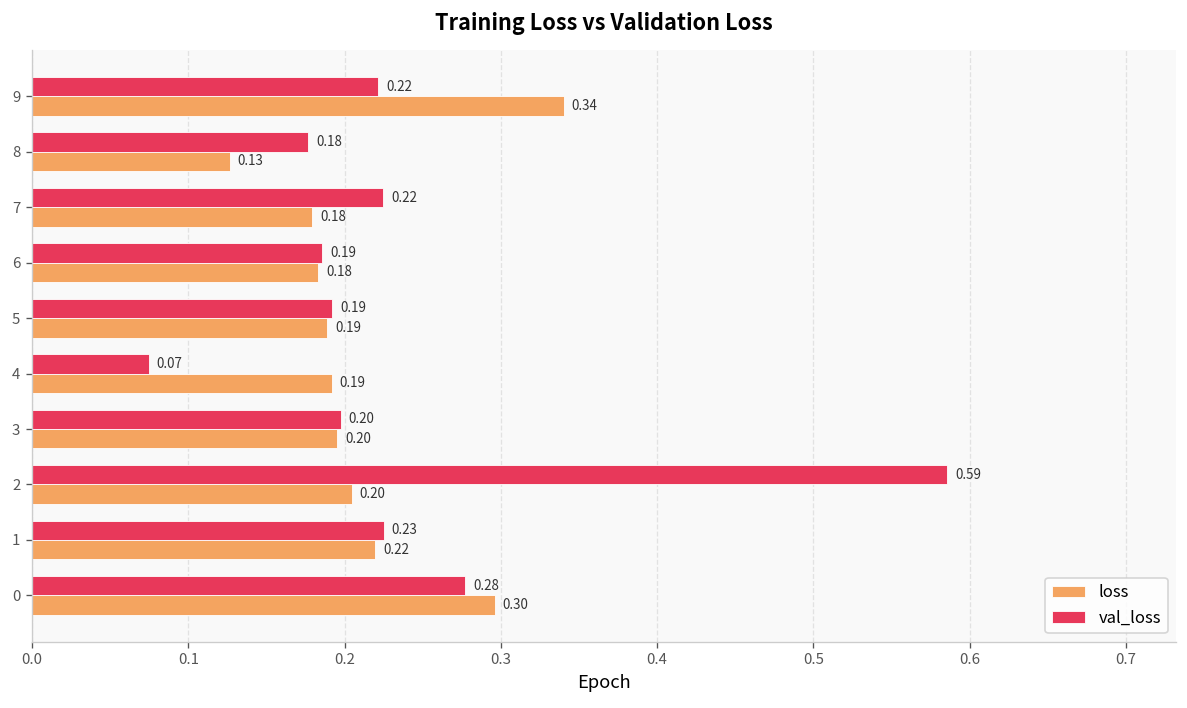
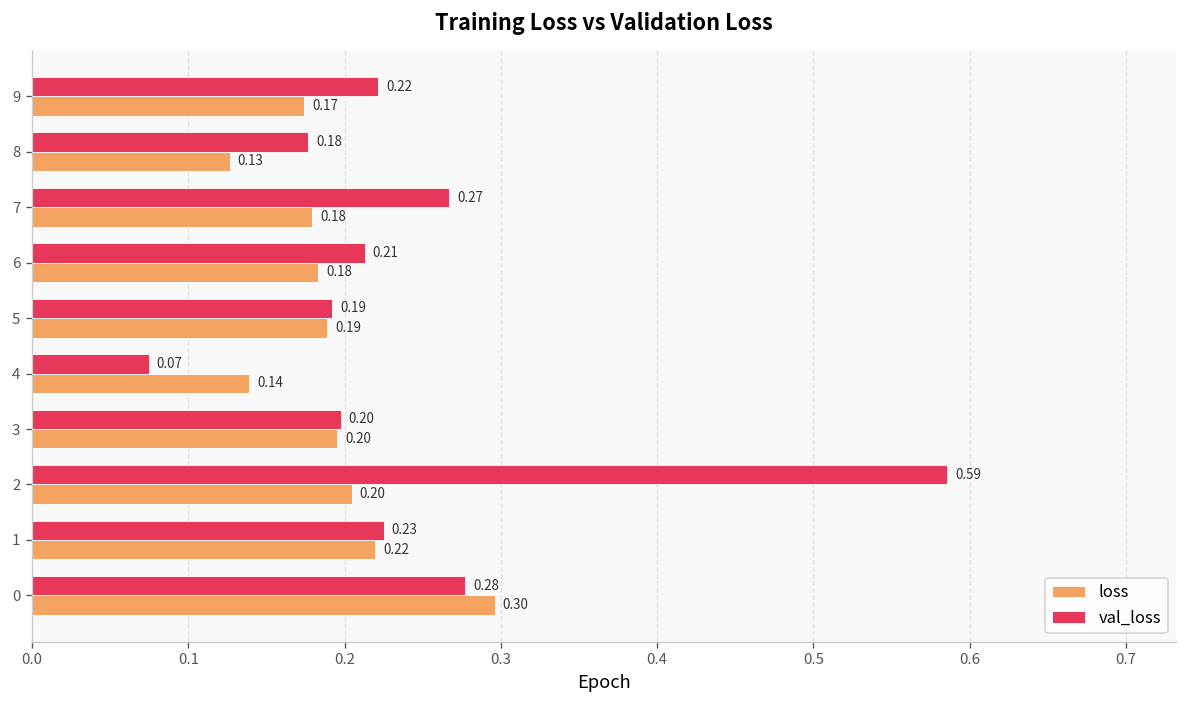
loss, 9: 0.34 -> 0.17
val_loss, 7: 0.22 -> 0.27
val_loss, 6: 0.19 -> 0.21
loss, 4: 0.19 -> 0.14
